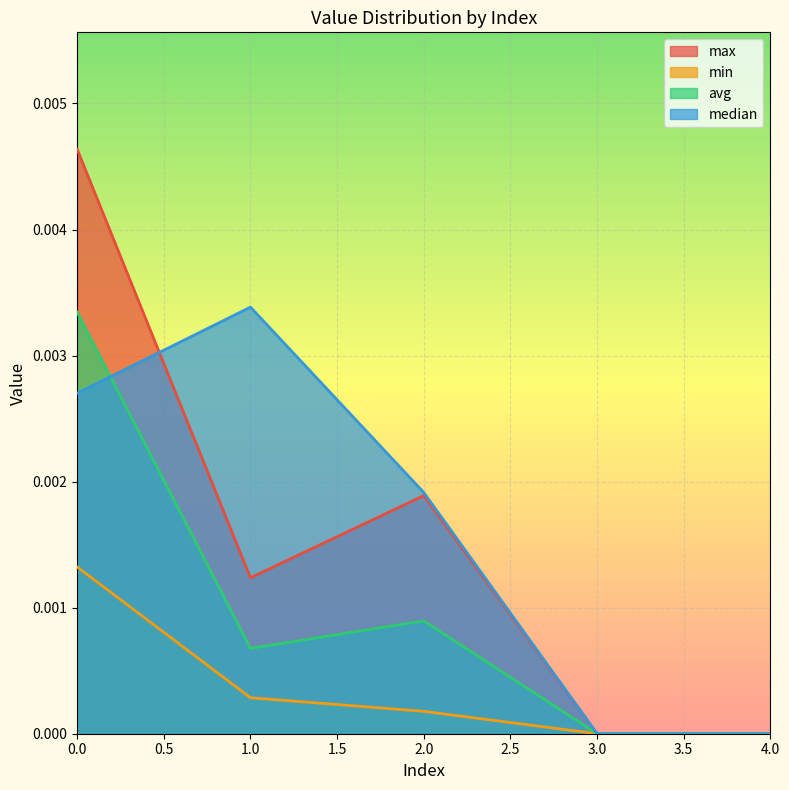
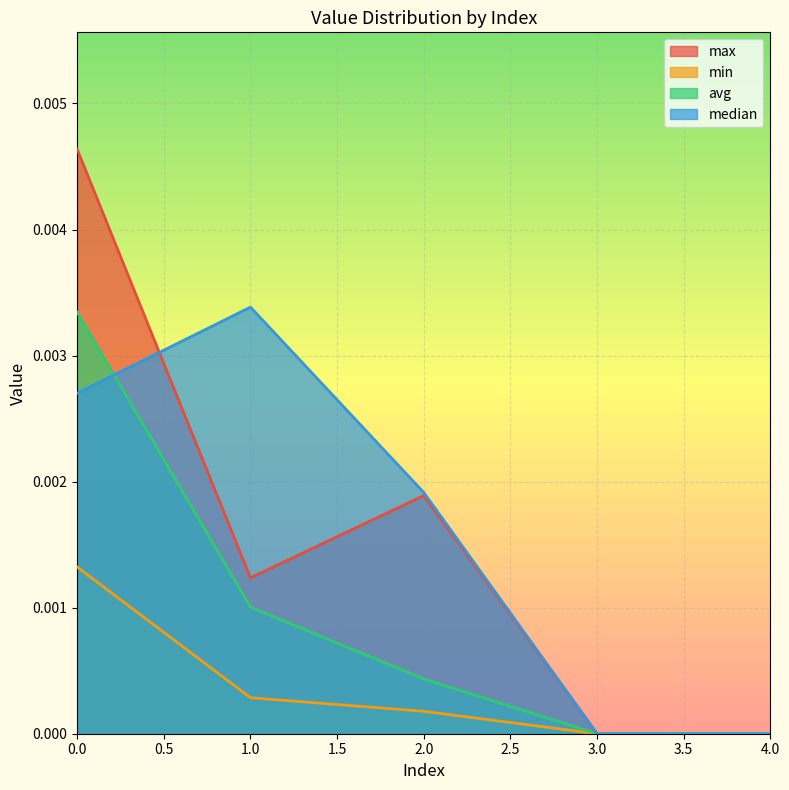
avg, 1.0: 0.00068 -> 0.00100
avg, 2.0: 0.00090 -> 0.00043
